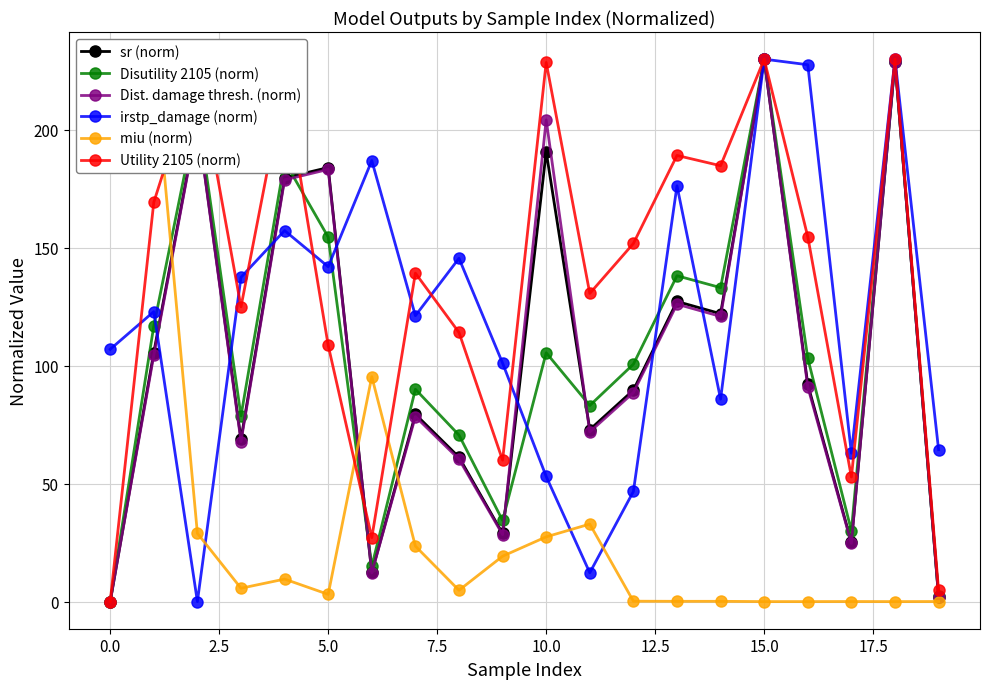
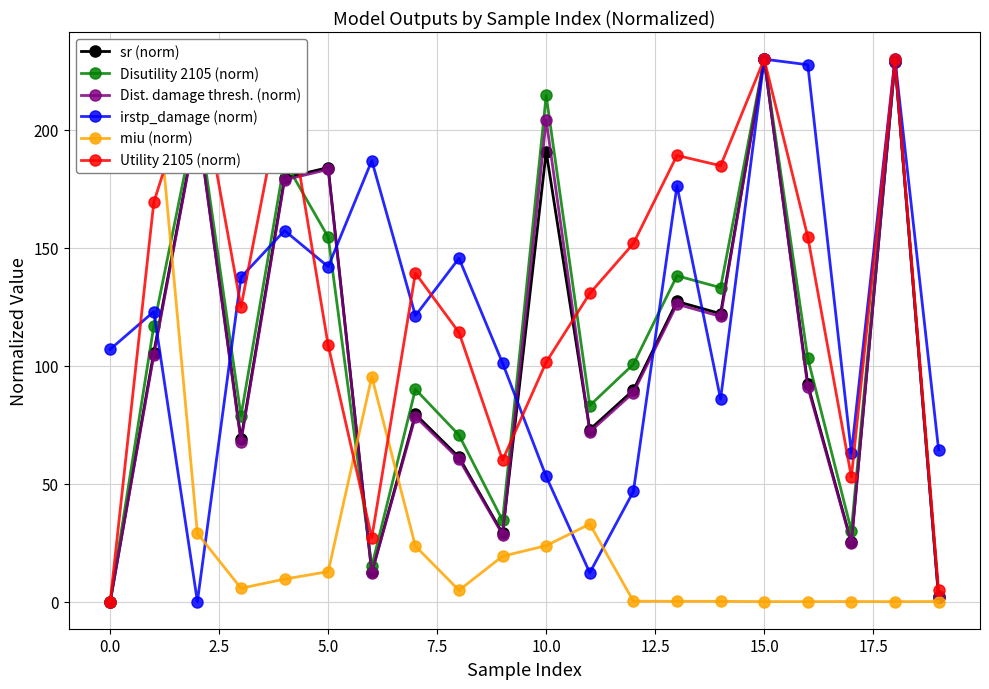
miu (norm), 5.0: 3 -> 13
Disutility 2105 (norm), 10.0: 106 -> 215
miu (norm), 10.0: 27 -> 24
Utility 2105 (norm), 10.0: 229 -> 102
